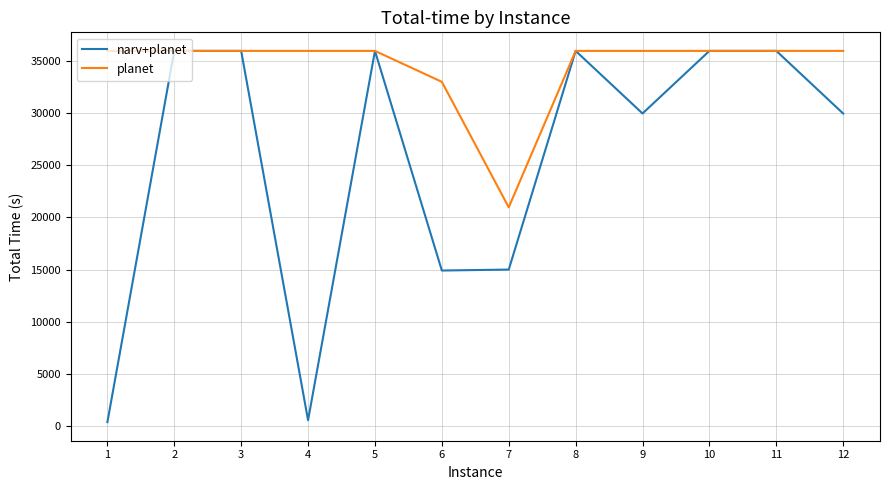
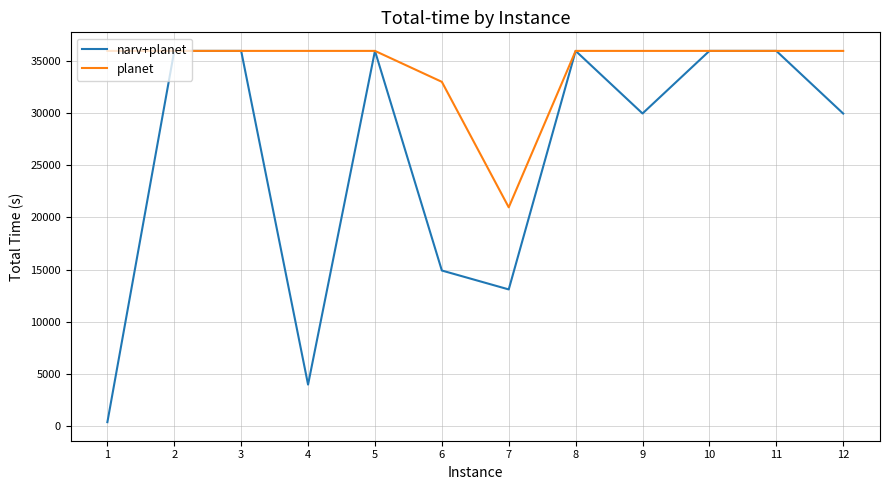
narv+planet, 4: 500 -> 3900
narv+planet, 7: 15000 -> 13100
